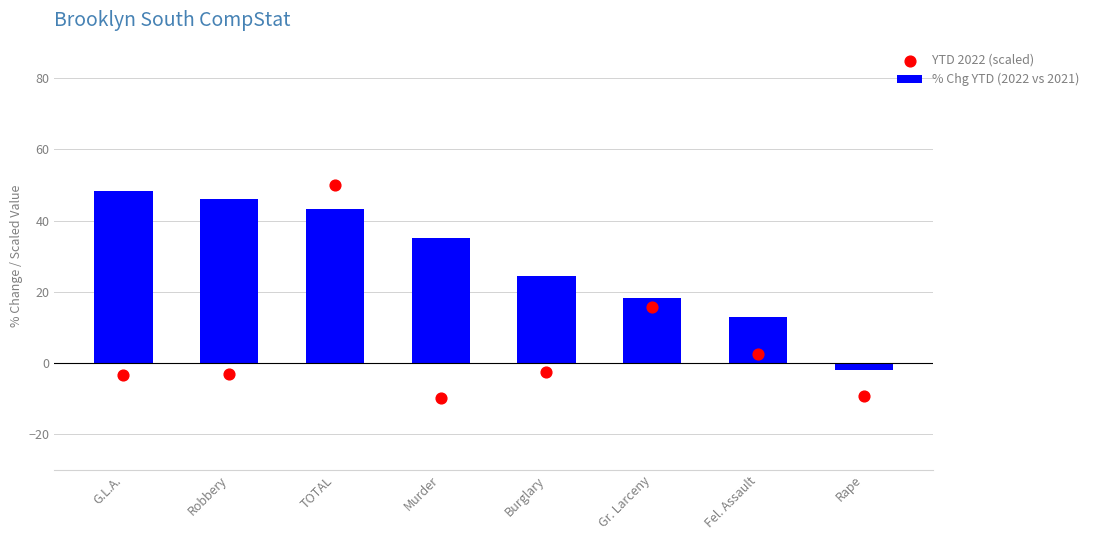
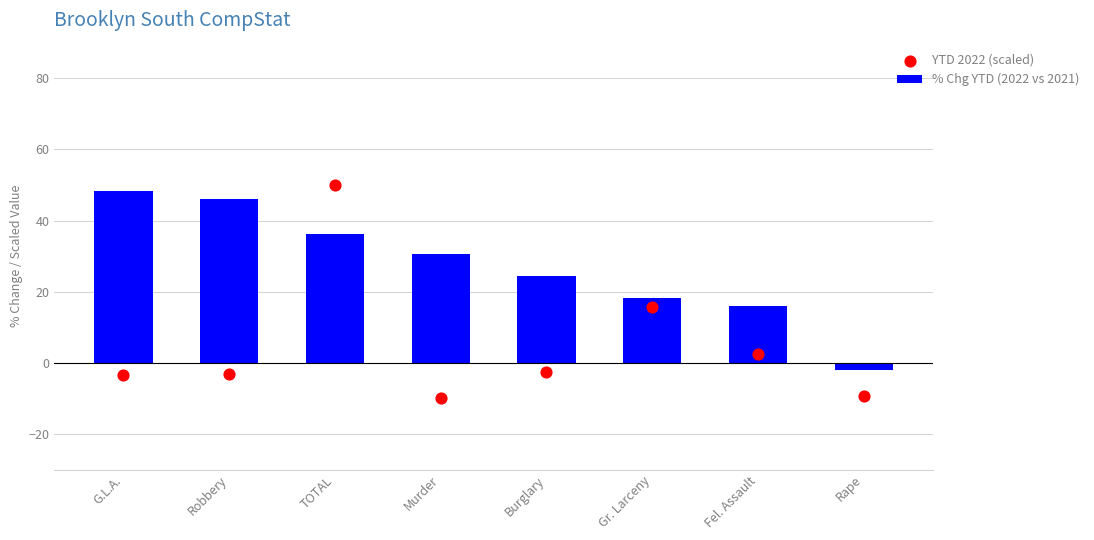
% Chg YTD (2022 vs 2021), TOTAL: 43 -> 36
% Chg YTD (2022 vs 2021), Murder: 35 -> 31
% Chg YTD (2022 vs 2021), Fel. Assault: 13 -> 16
